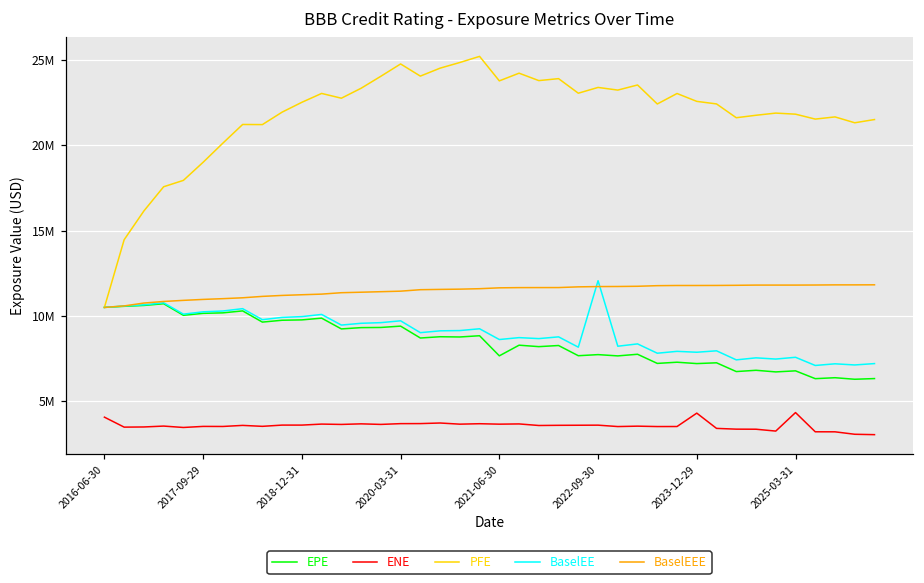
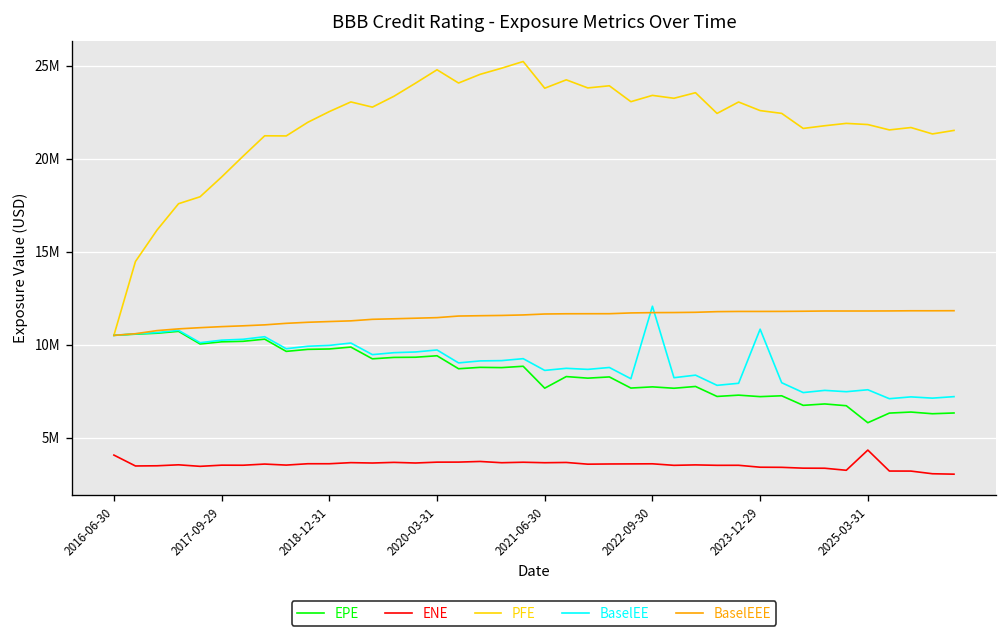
ENE, 2023-12-29: 4300000 -> 3400000
BaselEE, 2023-12-29: 7900000 -> 10800000
EPE, 2025-03-31: 6800000 -> 5800000
